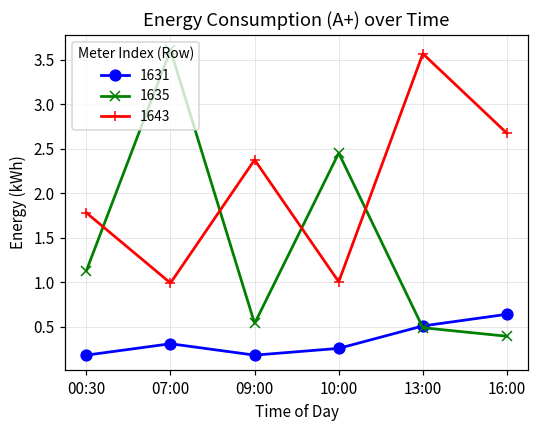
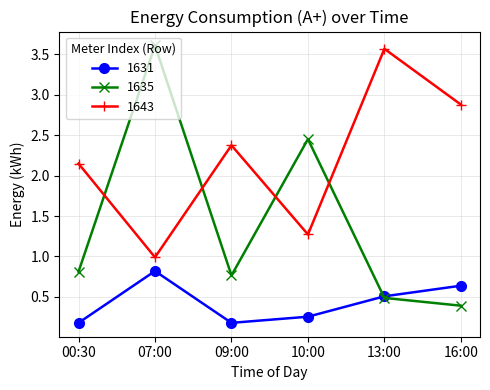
1635, 00:30: 1.1 -> 0.8
1643, 00:30: 1.8 -> 2.1
1631, 07:00: 0.3 -> 0.8
1635, 09:00: 0.5 -> 0.8
1643, 10:00: 1.0 -> 1.3
1643, 16:00: 2.7 -> 2.9
